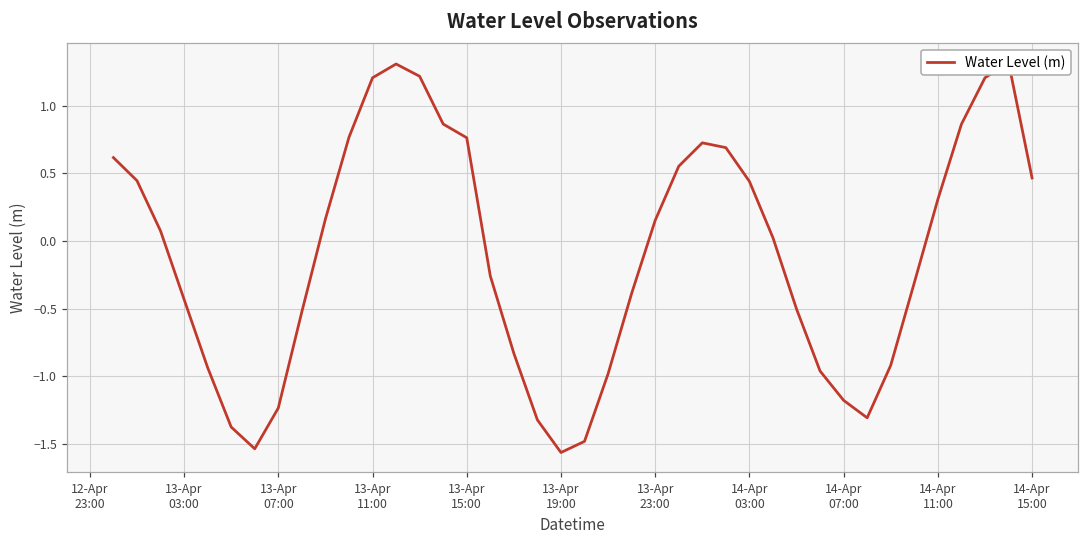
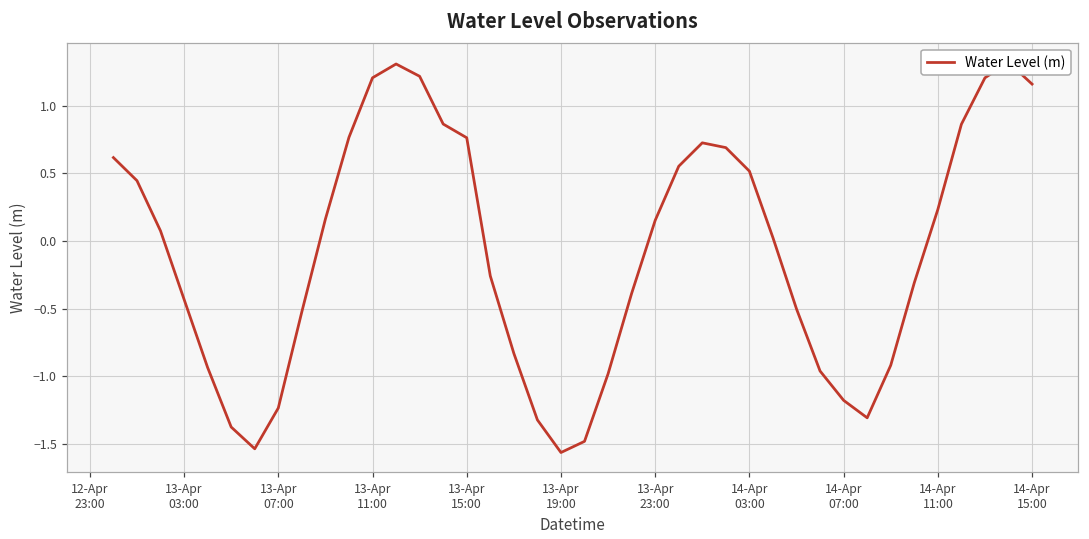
14-Apr 03:00: 0.44 -> 0.52
14-Apr 11:00: 0.31 -> 0.23
14-Apr 15:00: 0.46 -> 1.16
